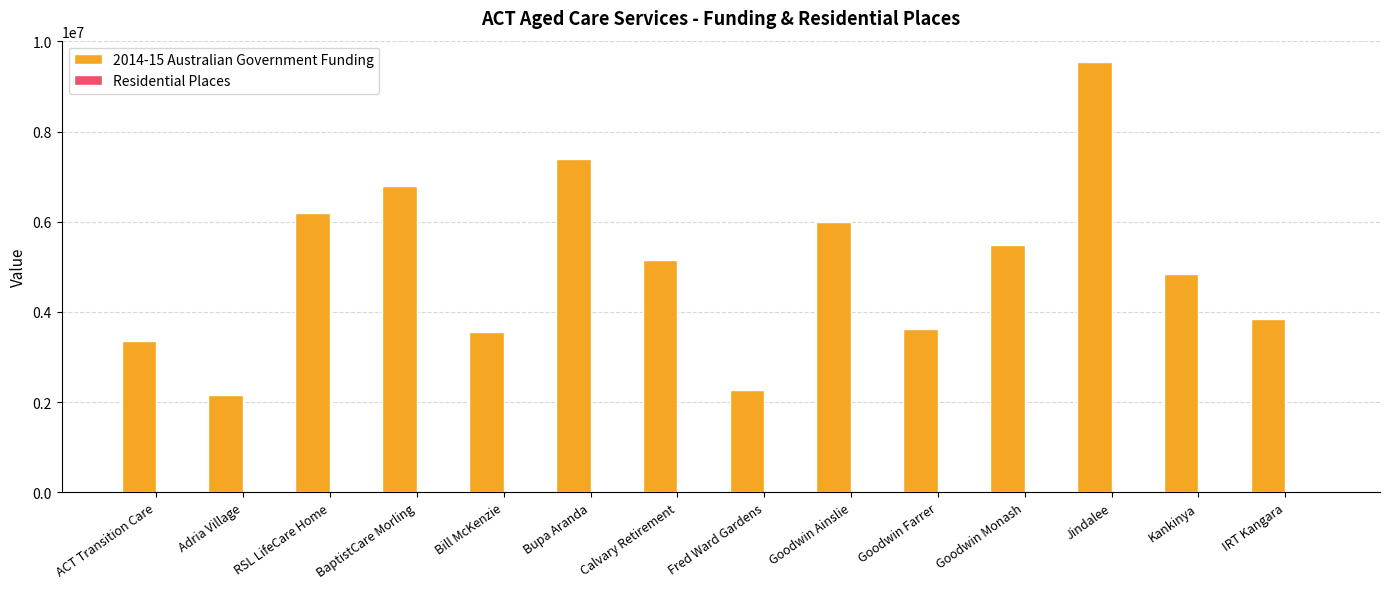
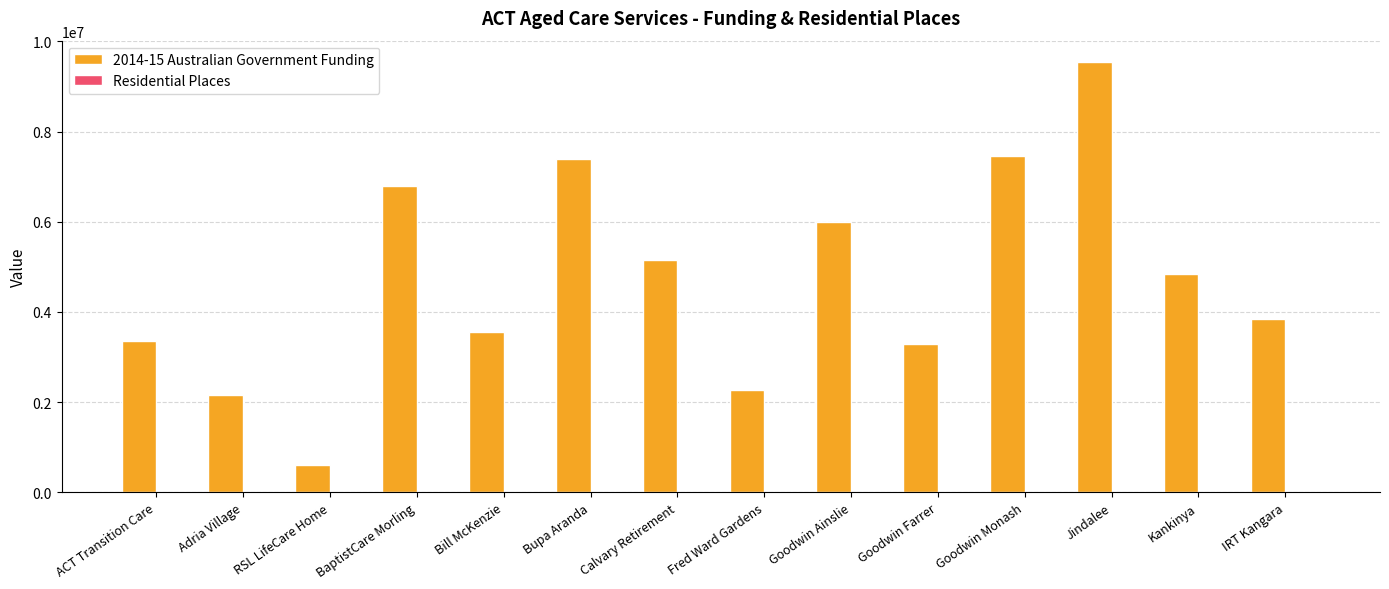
2014-15 Australian Government Funding, RSL LifeCare Home: 6200000 -> 600000
2014-15 Australian Government Funding, Goodwin Farrer: 3600000 -> 3300000
2014-15 Australian Government Funding, Goodwin Monash: 5500000 -> 7500000
